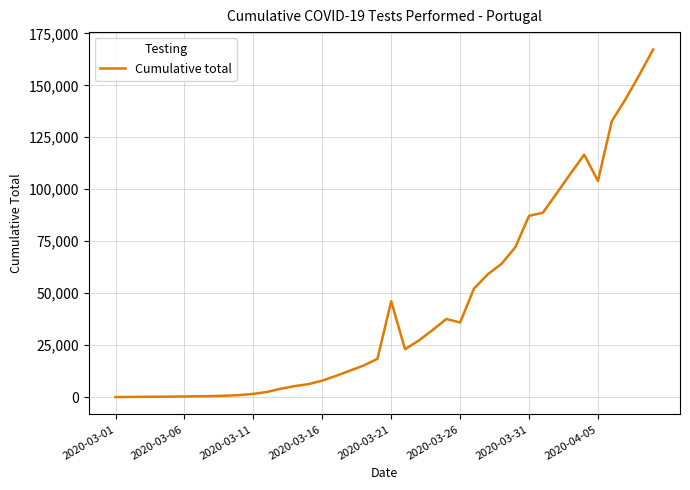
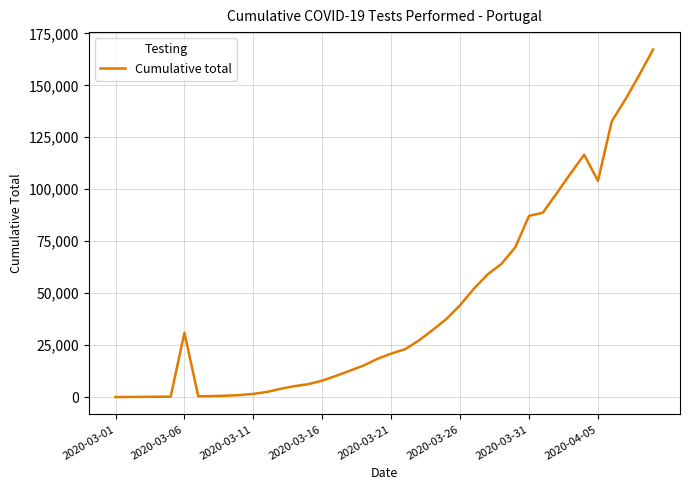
2020-03-06: 0 -> 31,000
2020-03-21: 46,000 -> 21,000
2020-03-26: 36,000 -> 44,000
